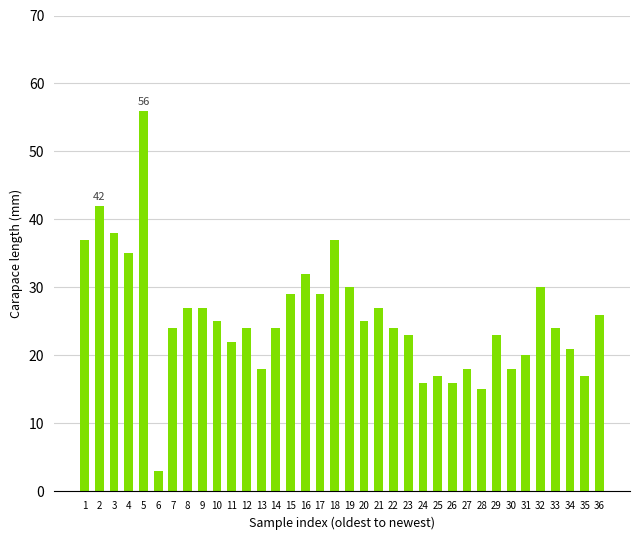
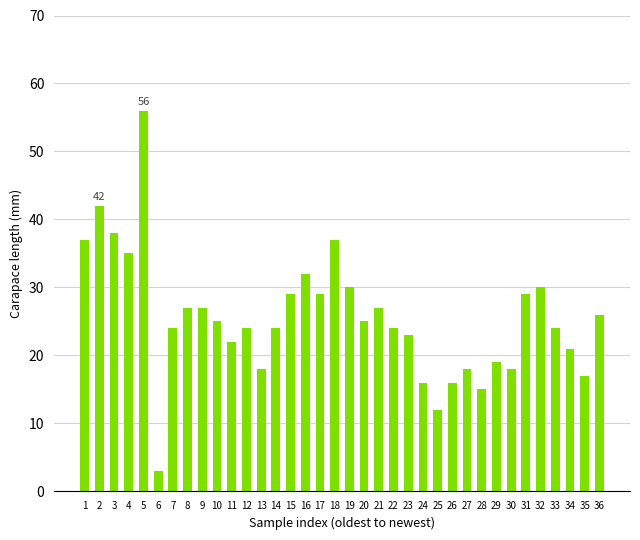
25: 17 -> 12
29: 23 -> 19
31: 20 -> 29
